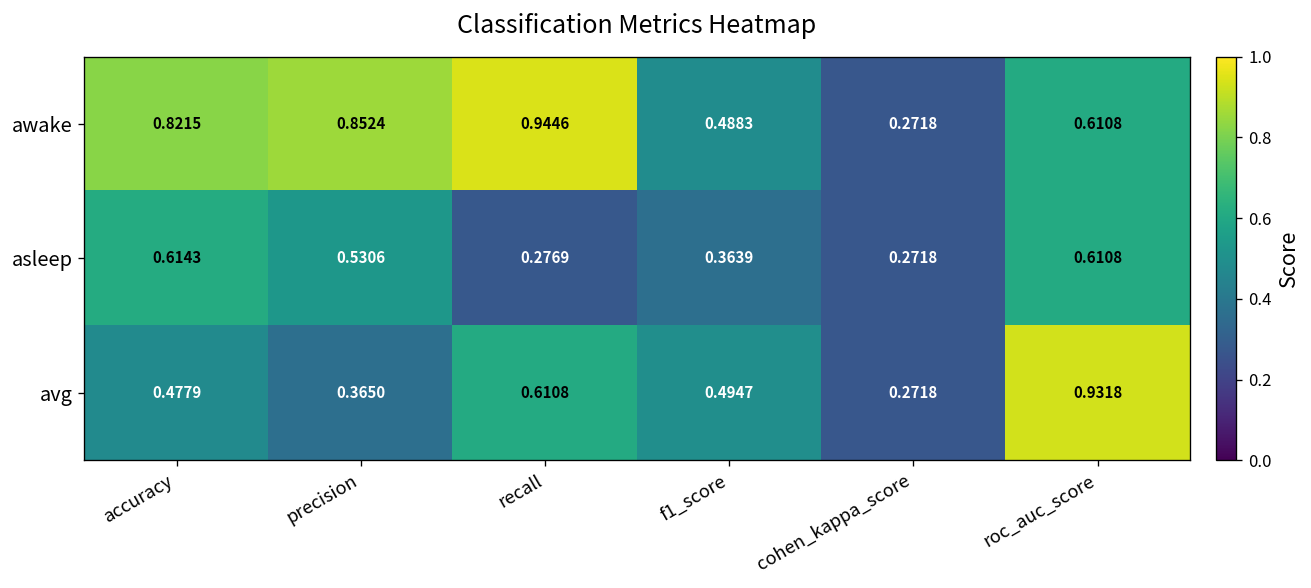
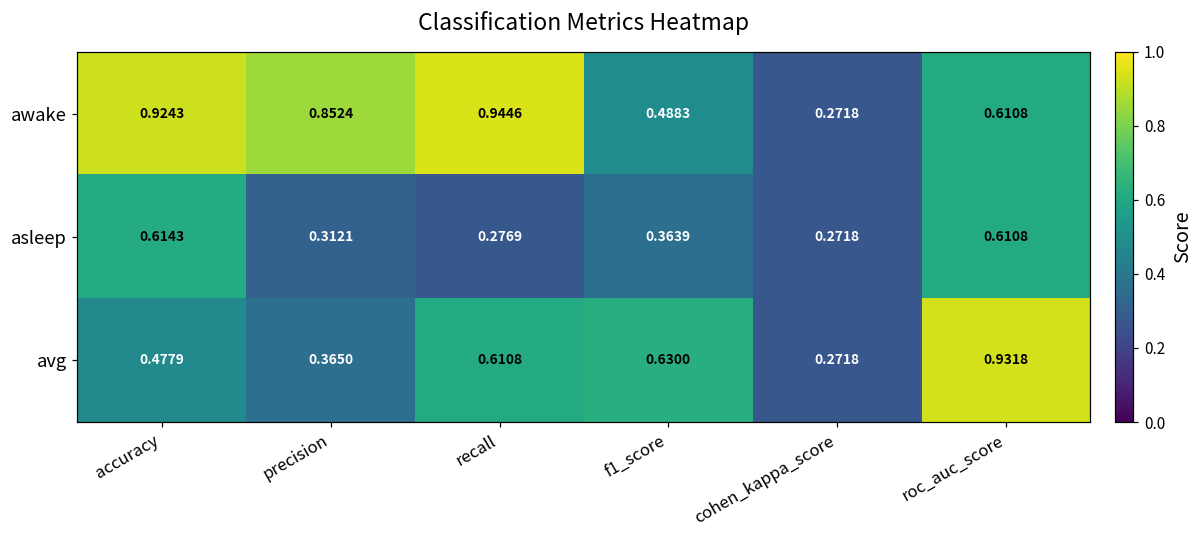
awake, accuracy: 0.8215 -> 0.9243
asleep, precision: 0.5306 -> 0.3121
avg, f1_score: 0.4947 -> 0.6300
